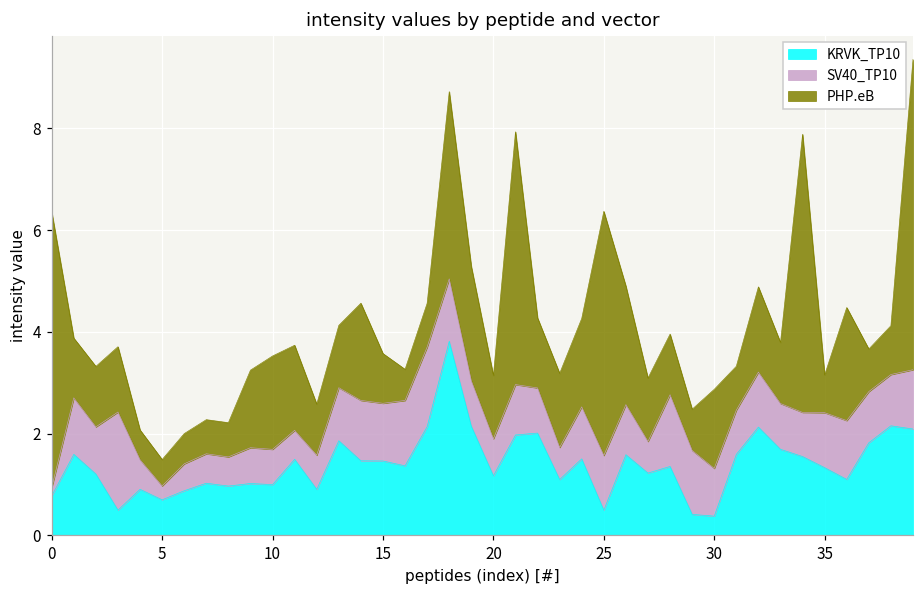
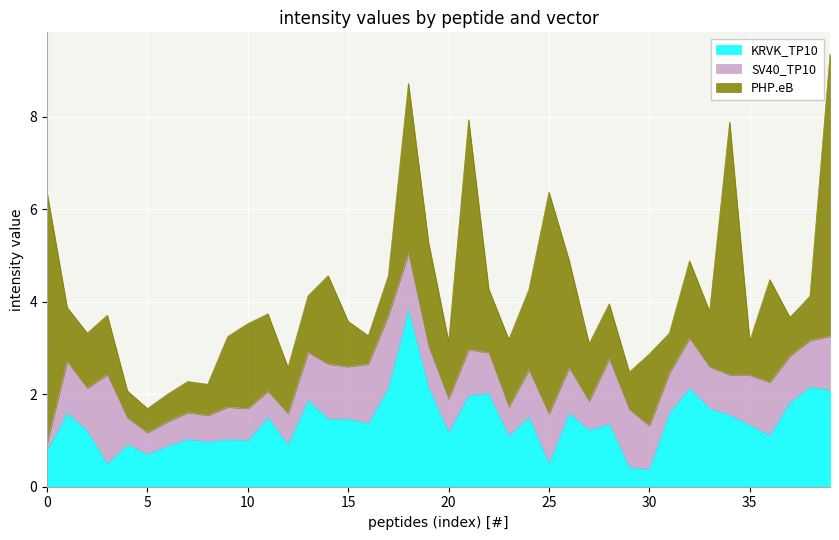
SV40_TP10, 5: 0.3 -> 0.5
